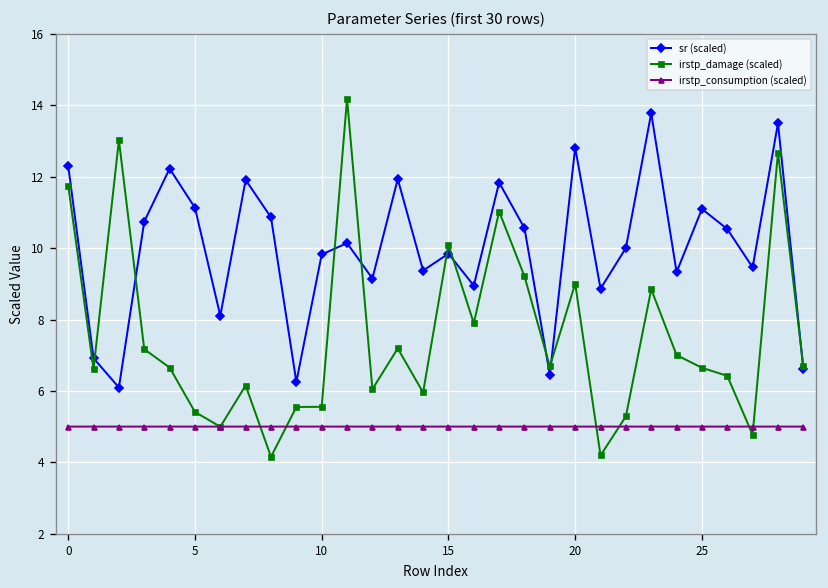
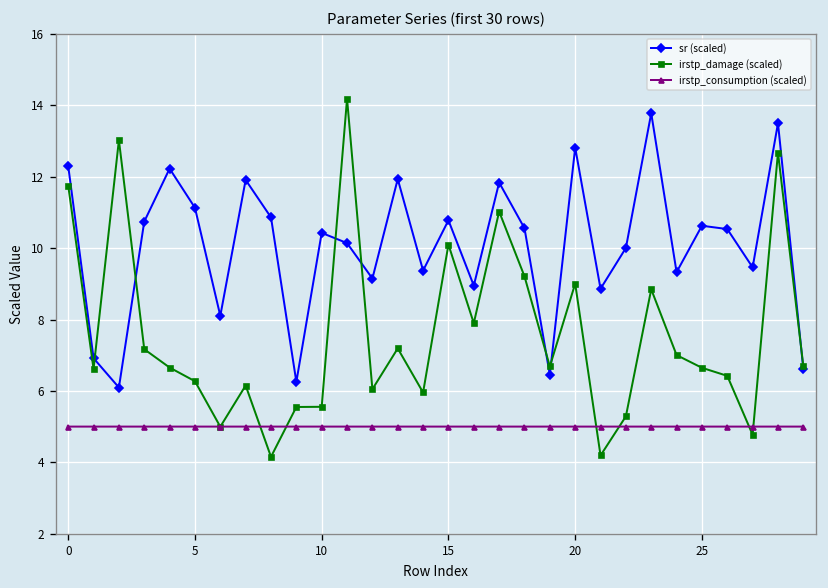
irstp_damage (scaled), 5: 5.4 -> 6.3
sr (scaled), 10: 9.8 -> 10.4
sr (scaled), 15: 9.8 -> 10.8
sr (scaled), 25: 11.1 -> 10.6
